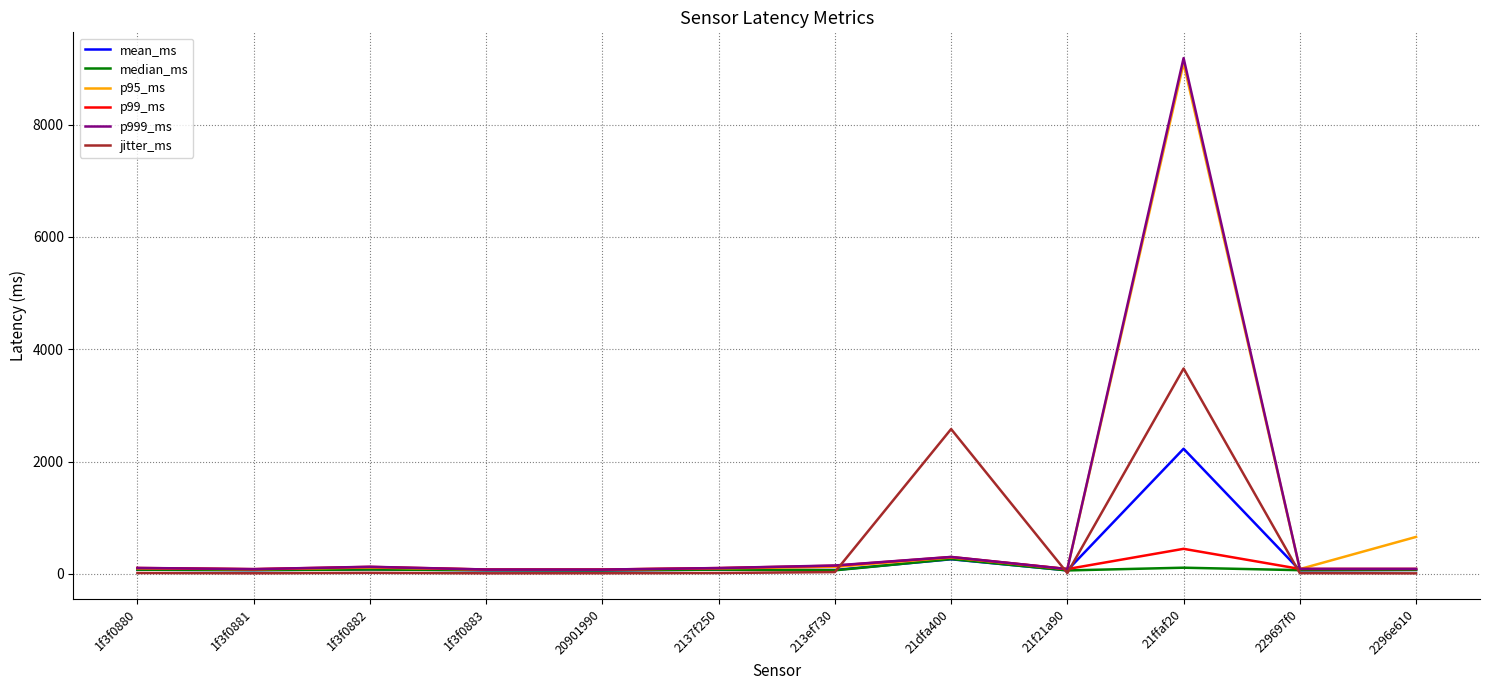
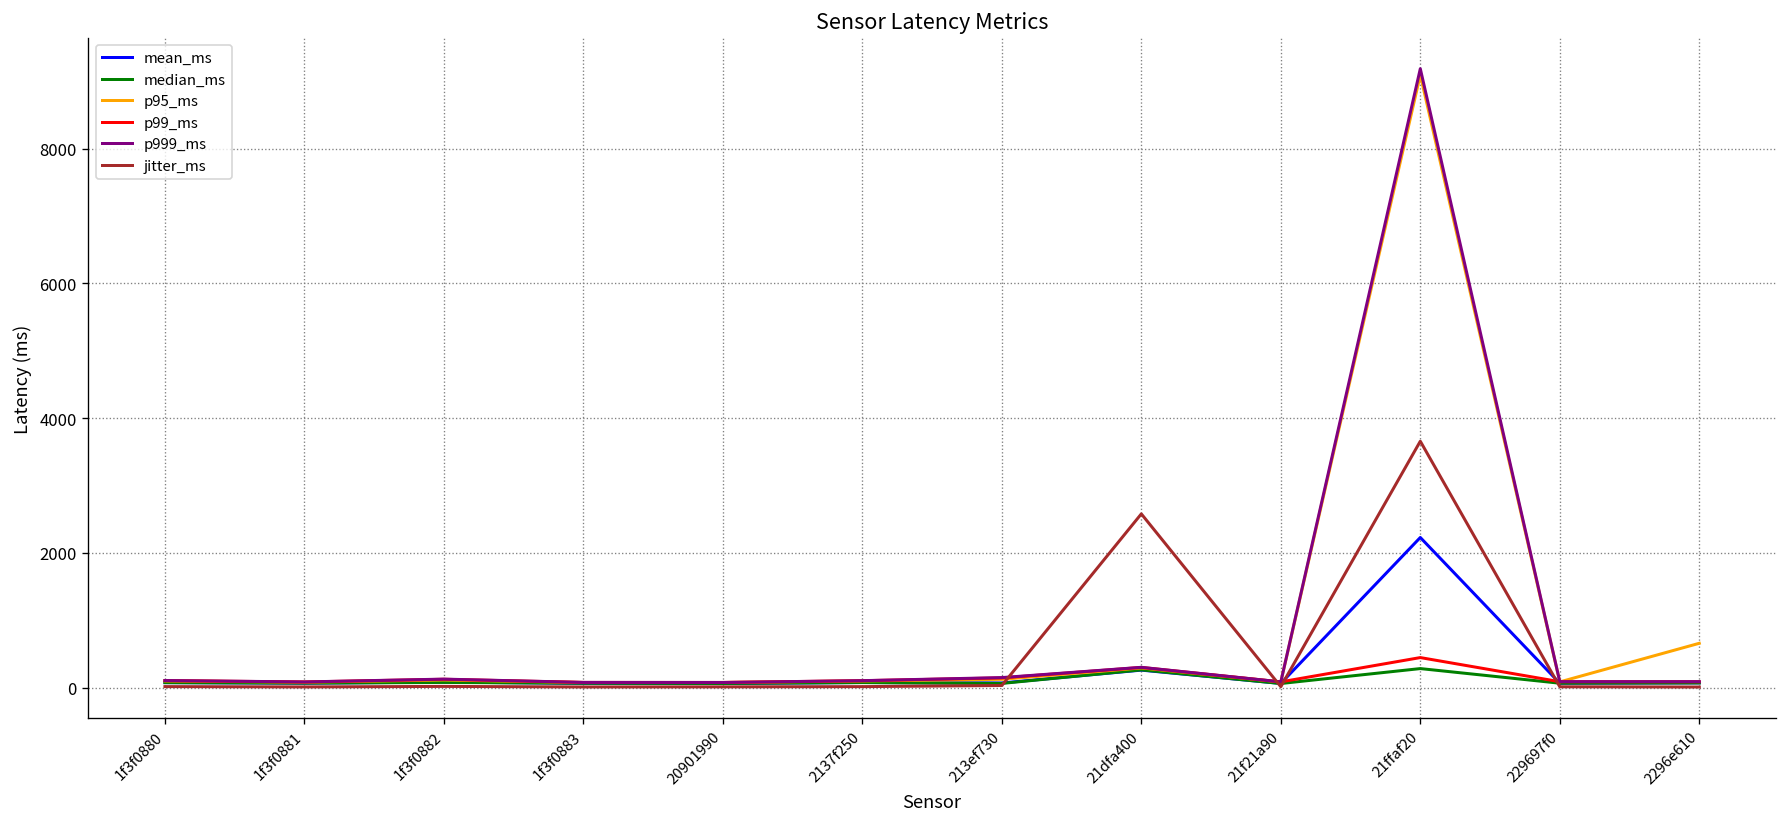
median_ms, 21ffaf20: 100 -> 300
